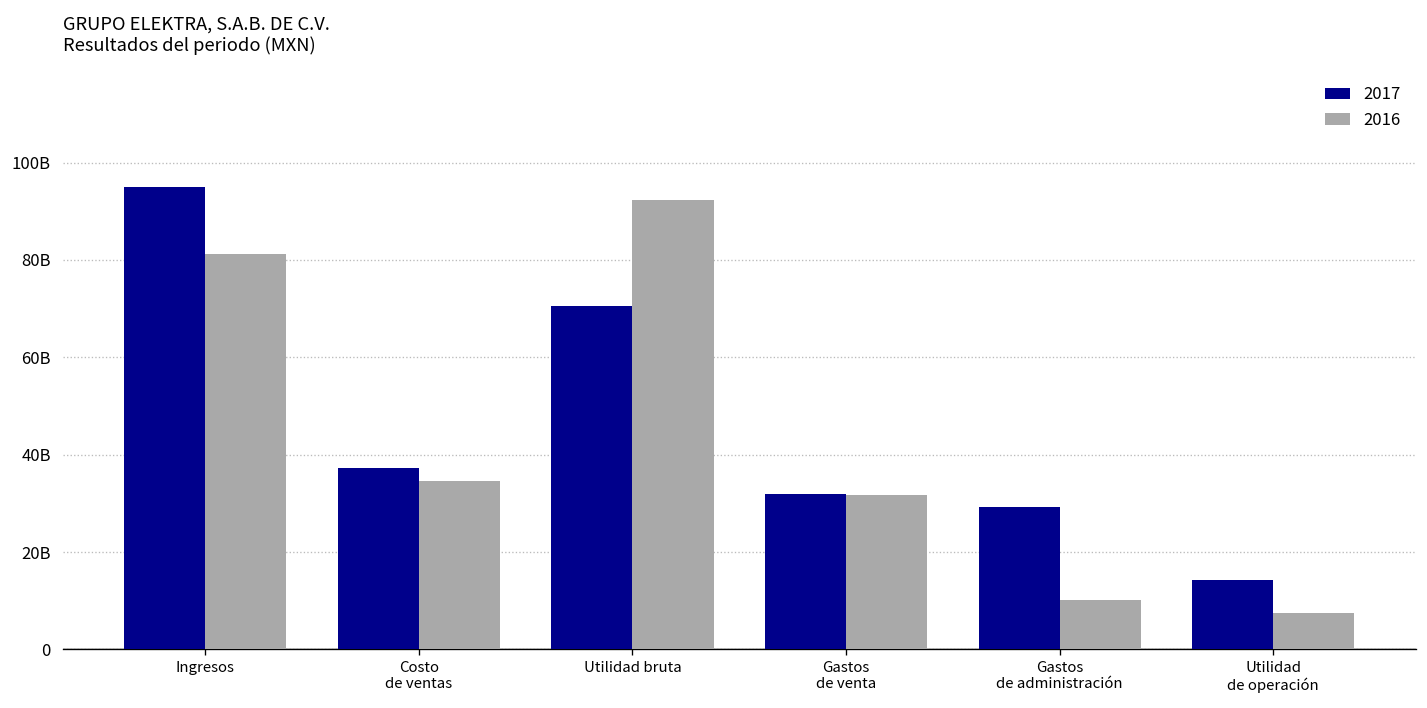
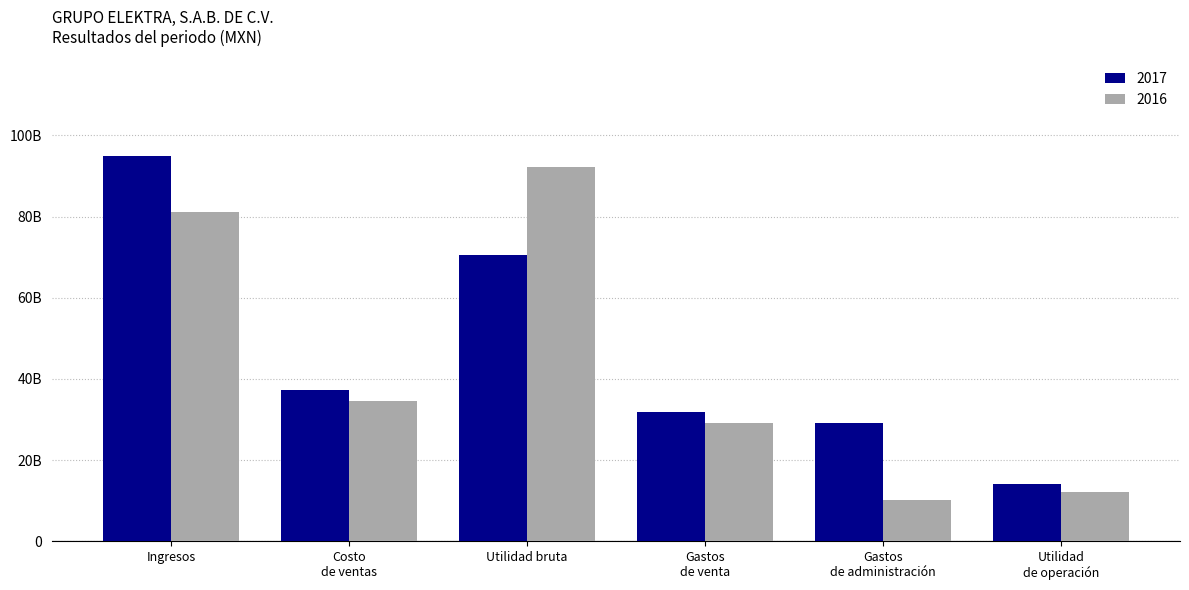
2016, Gastos de venta: 32000000000 -> 29000000000
2016, Utilidad de operación: 7000000000 -> 12000000000
